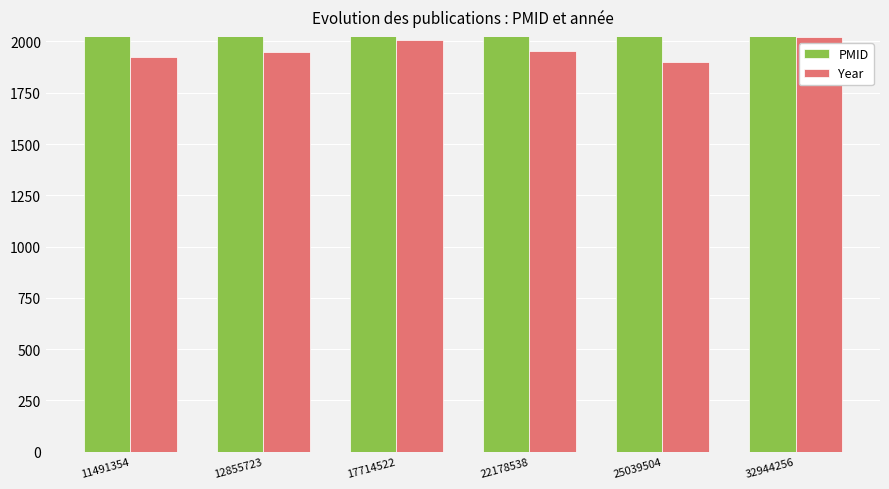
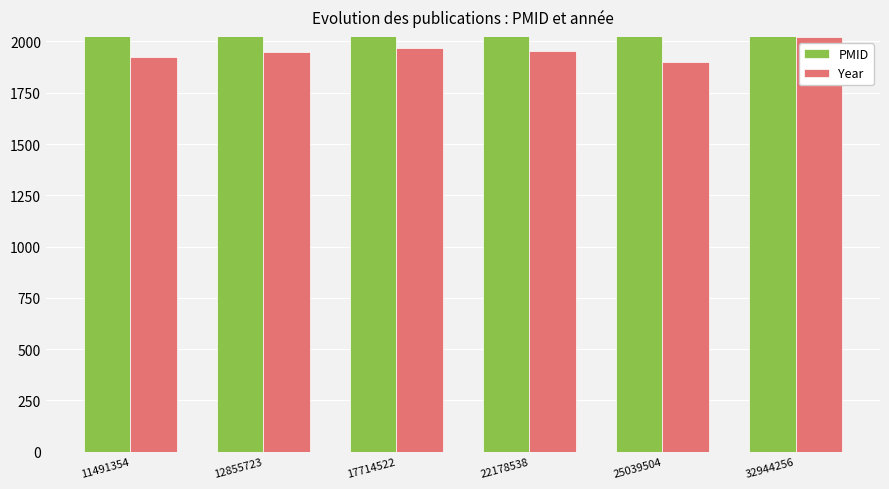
Year, 17714522: 2010 -> 1970
